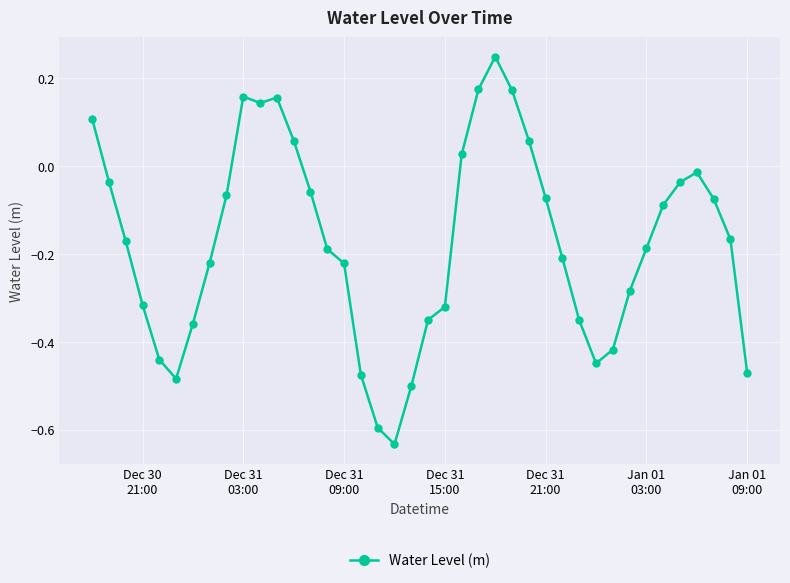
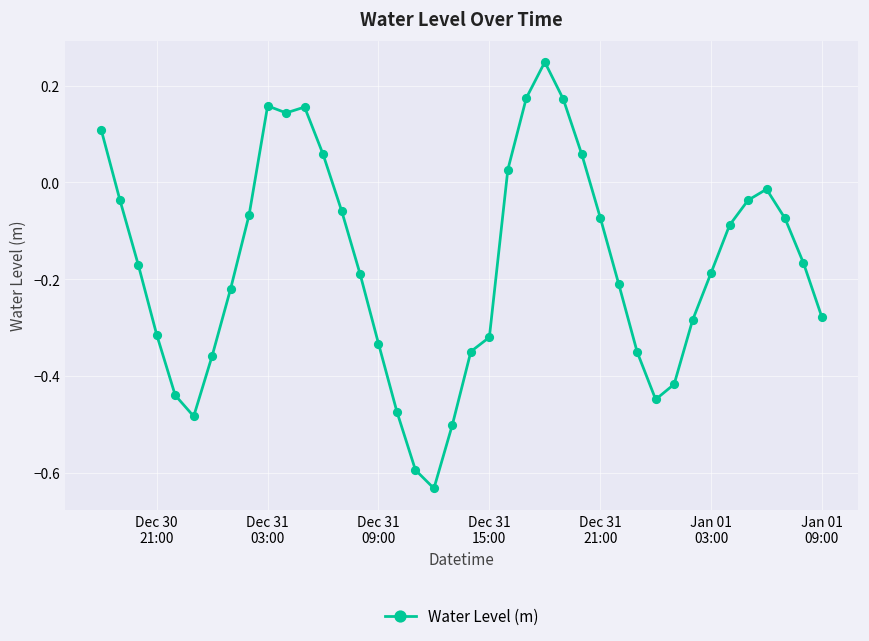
Dec 31 09:00: -0.22 -> -0.33
Jan 01 09:00: -0.47 -> -0.28
